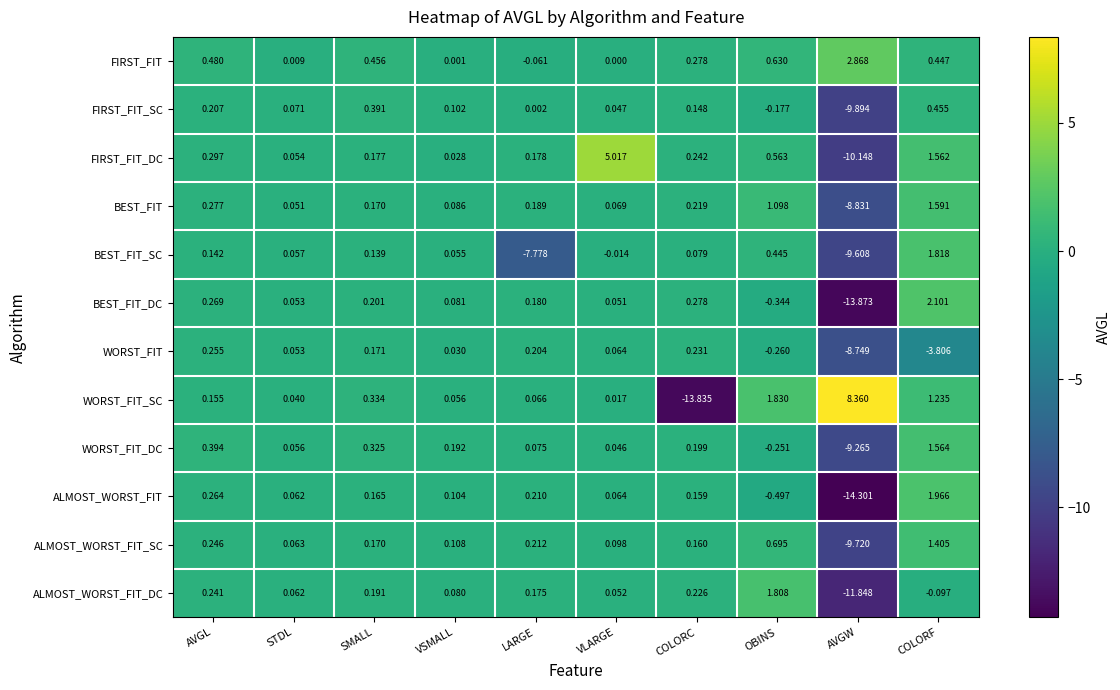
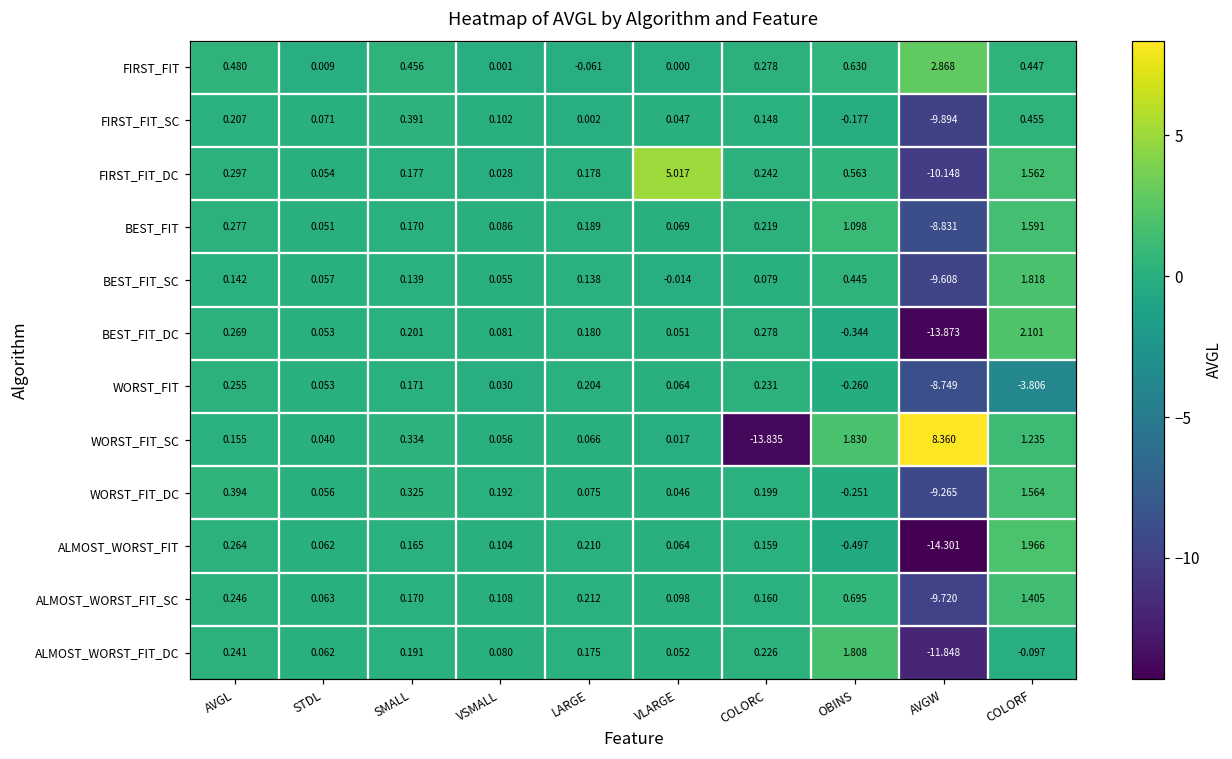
BEST_FIT_SC, LARGE: -7.778 -> 0.138
